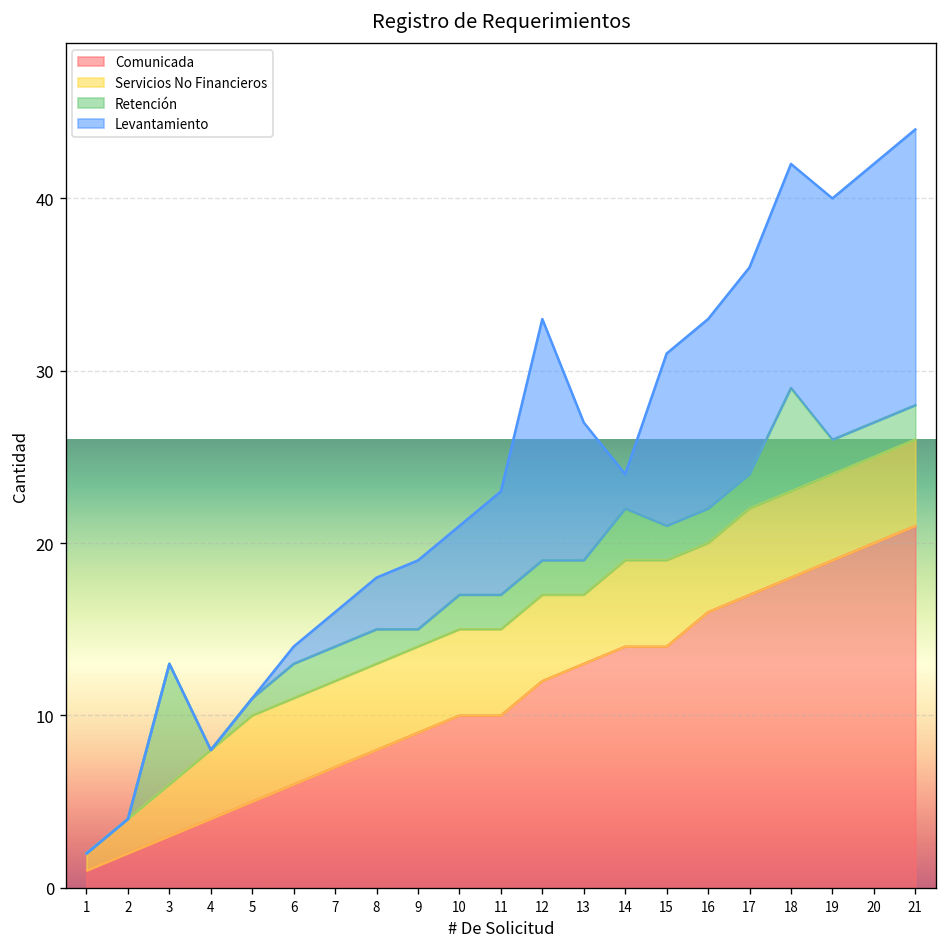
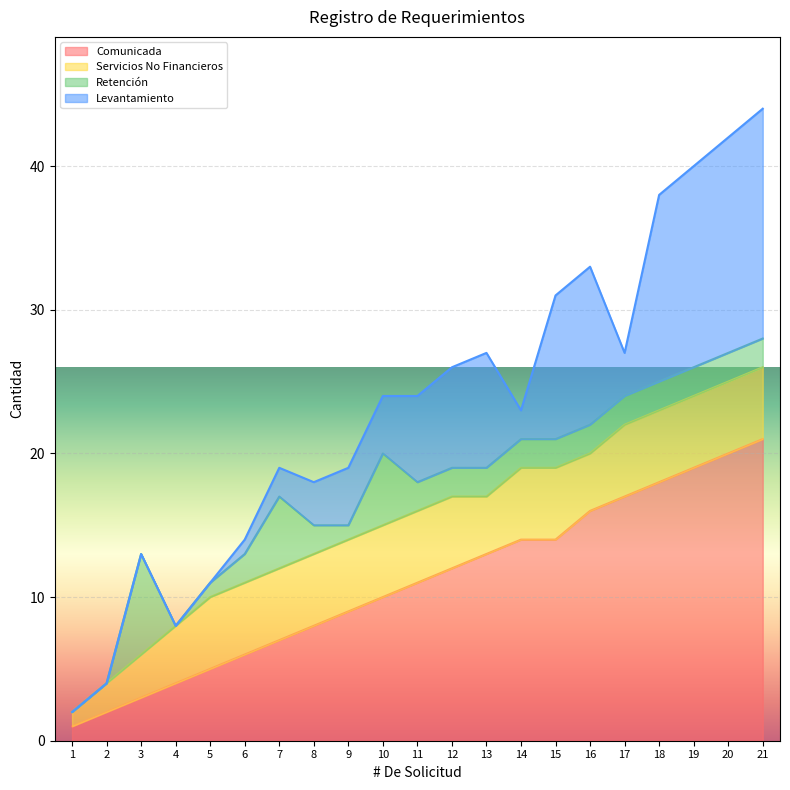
Retención, 7: 2 -> 5
Retención, 10: 2 -> 5
Comunicada, 11: 10 -> 11
Levantamiento, 12: 14 -> 7
Retención, 14: 3 -> 2
Levantamiento, 17: 12 -> 3
Retención, 18: 6 -> 2
